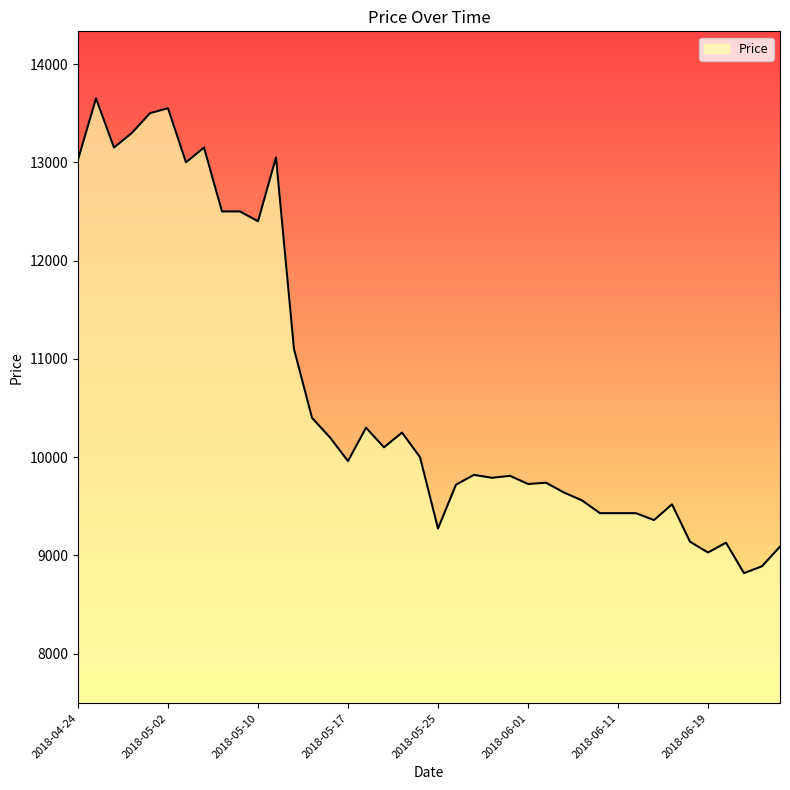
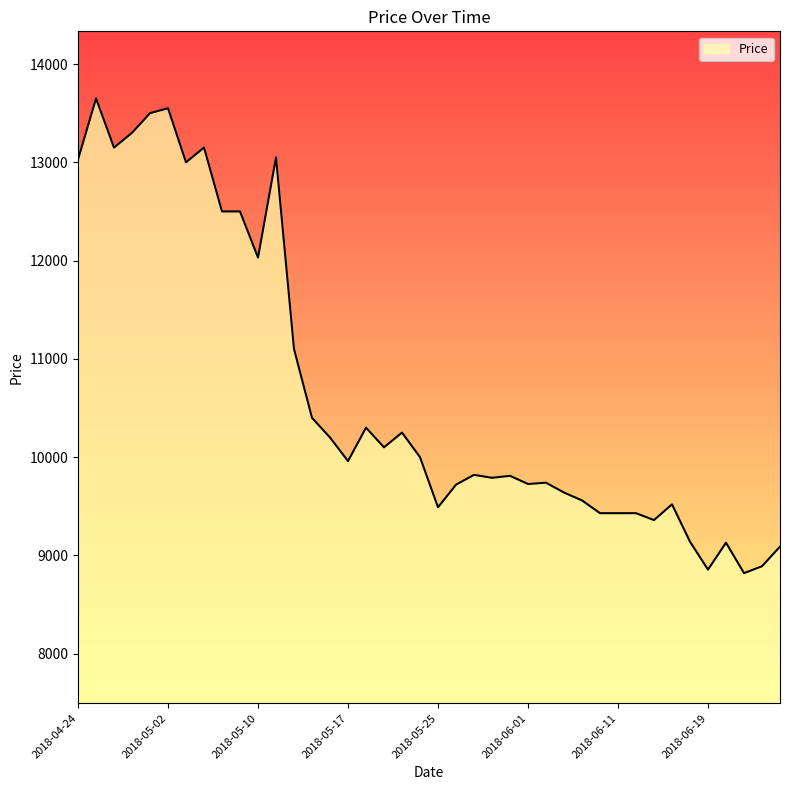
2018-05-10: 12400 -> 12000
2018-05-25: 9300 -> 9500
2018-06-19: 9000 -> 8900
